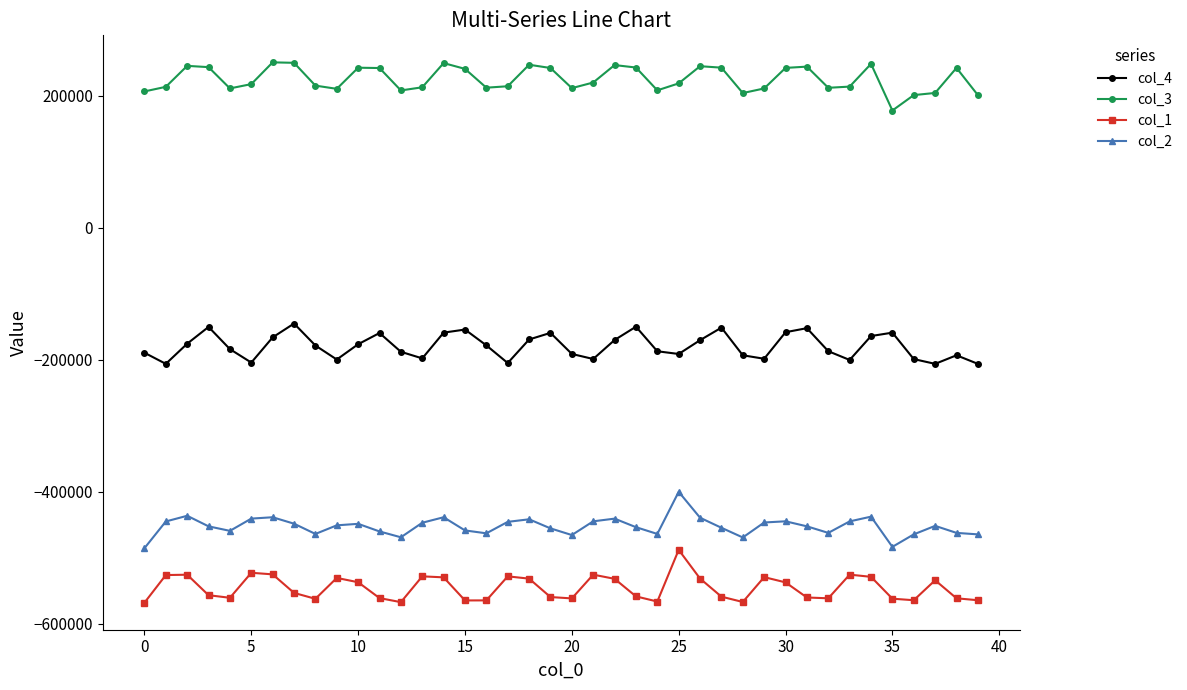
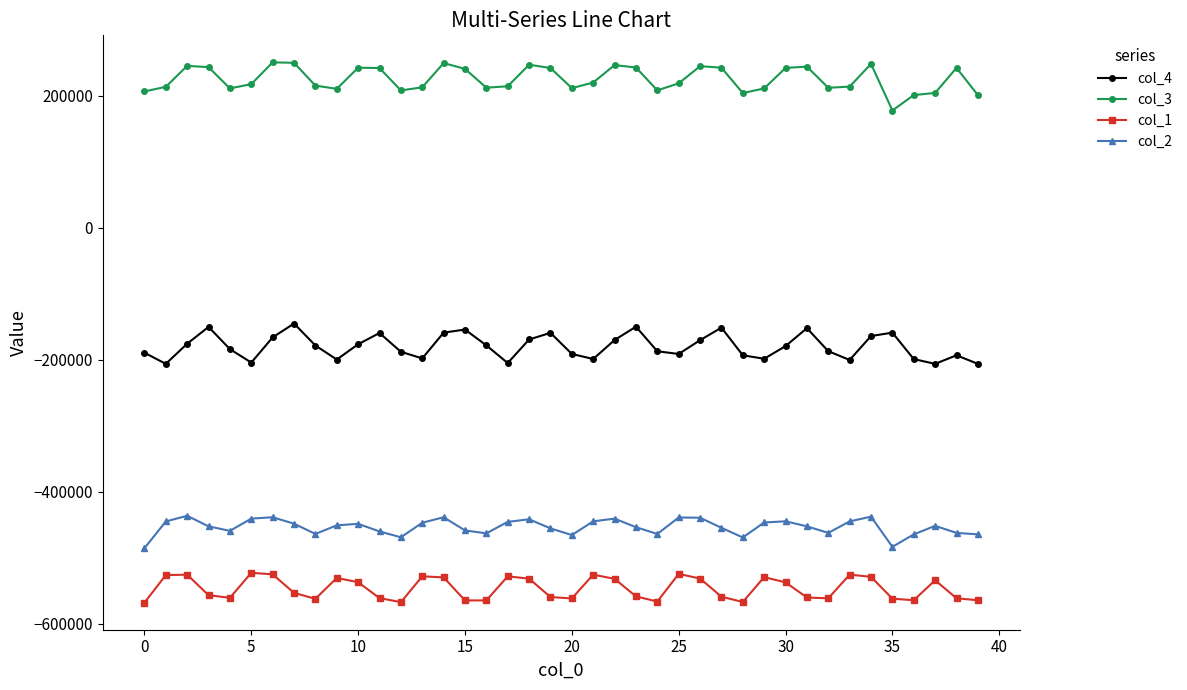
col_1, 25: -490000 -> -520000
col_2, 25: -400000 -> -440000
col_4, 30: -160000 -> -180000
